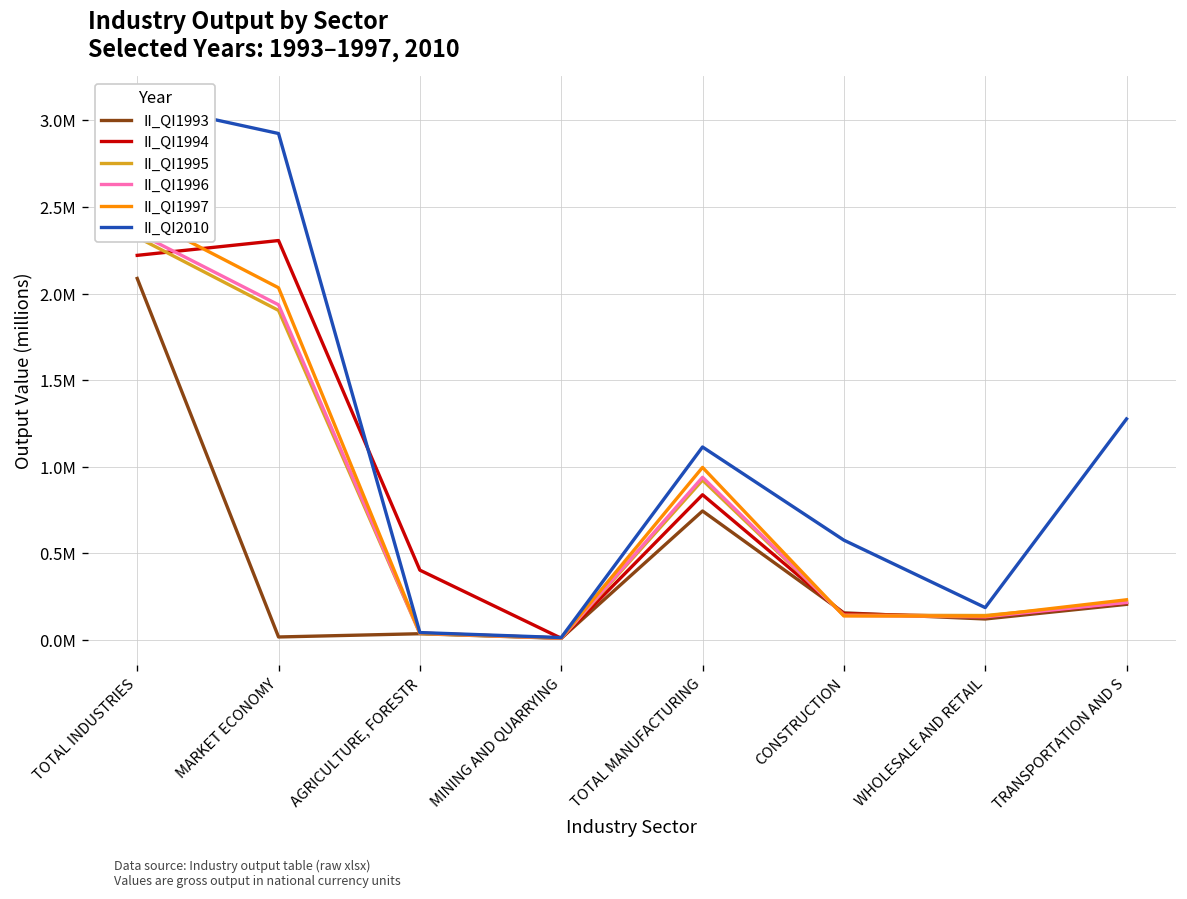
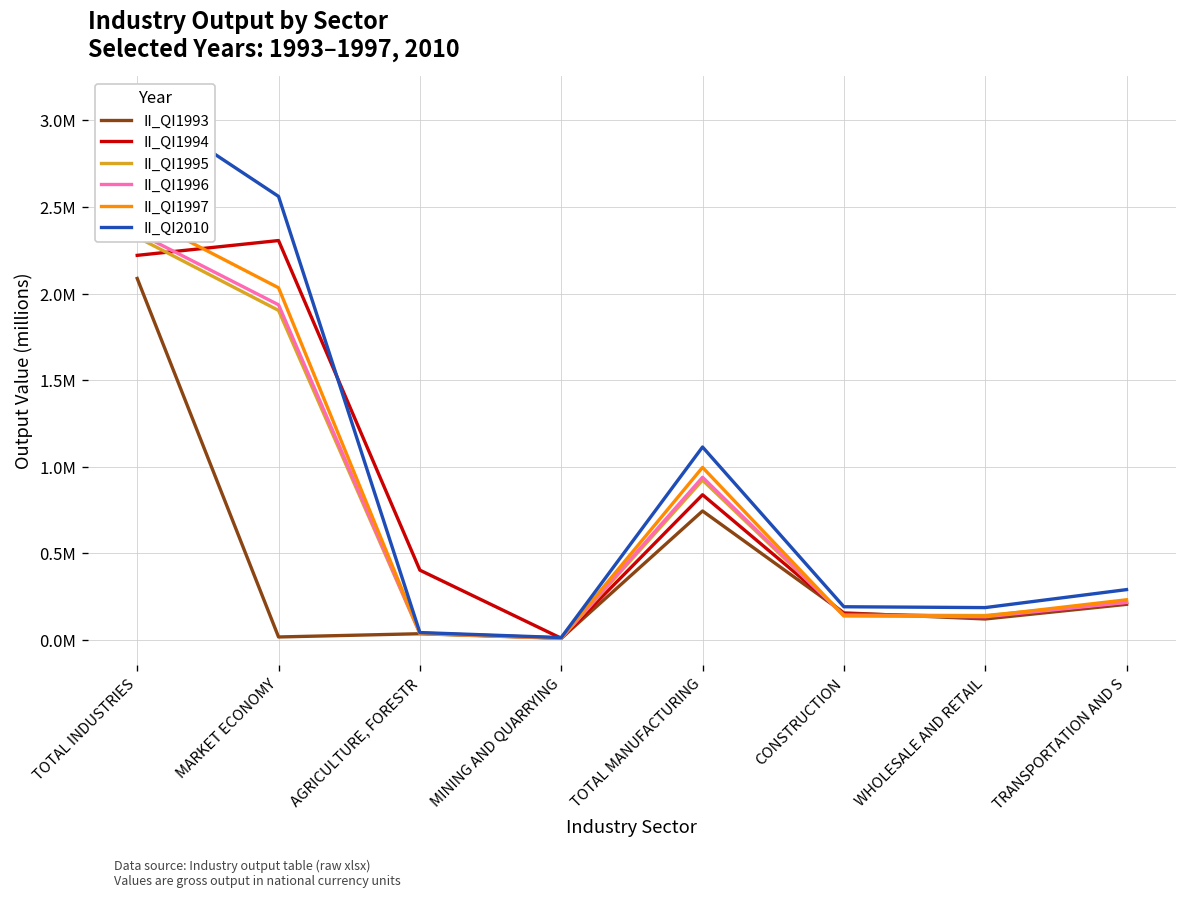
II_QI2010, MARKET ECONOMY: 2920000 -> 2560000
II_QI2010, CONSTRUCTION: 580000 -> 190000
II_QI2010, TRANSPORTATION AND S: 1280000 -> 290000
